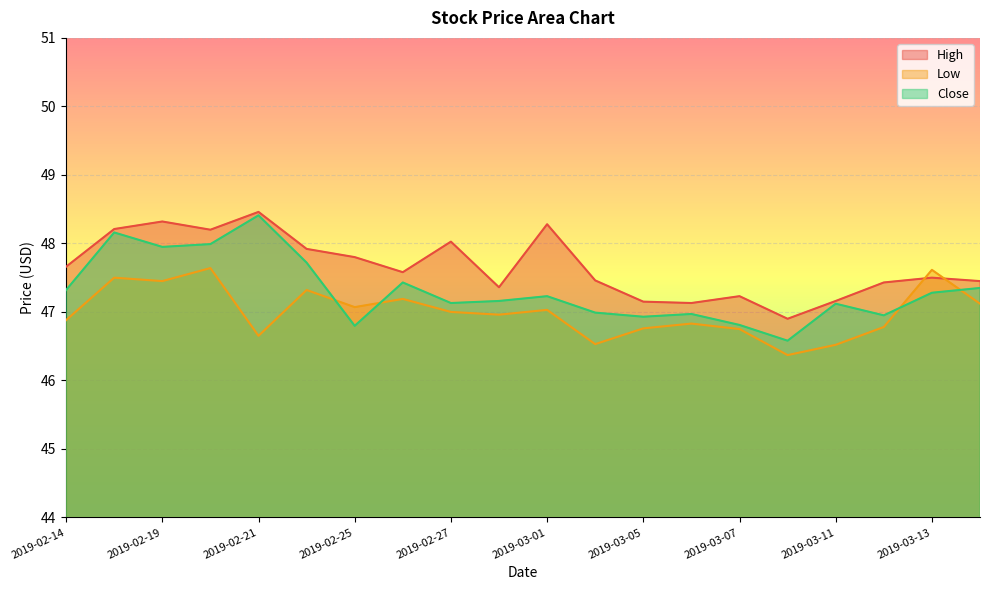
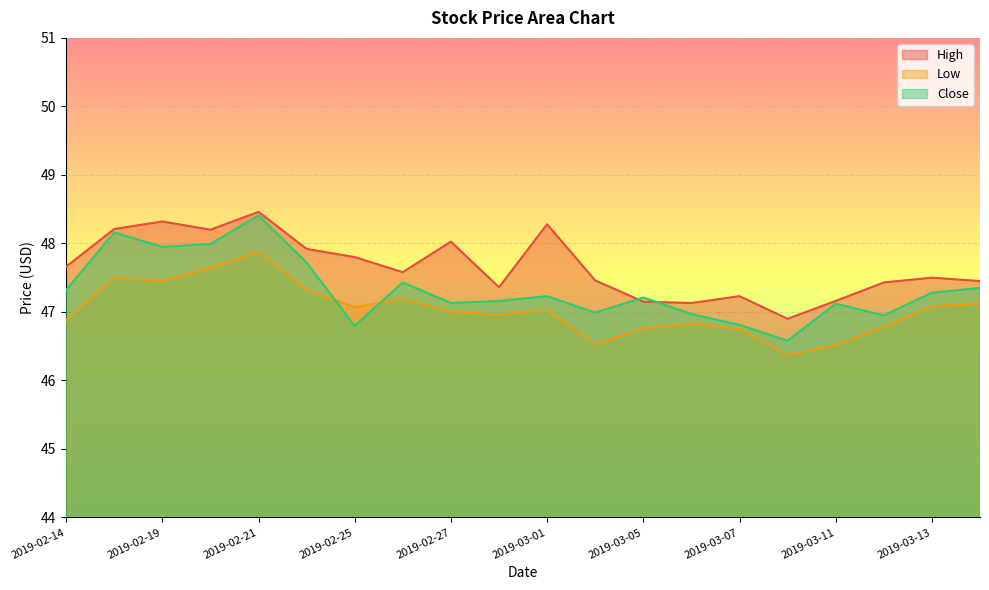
Low, 2019-02-21: 46.7 -> 47.9
Close, 2019-03-05: 46.9 -> 47.2
Low, 2019-03-13: 47.6 -> 47.1
